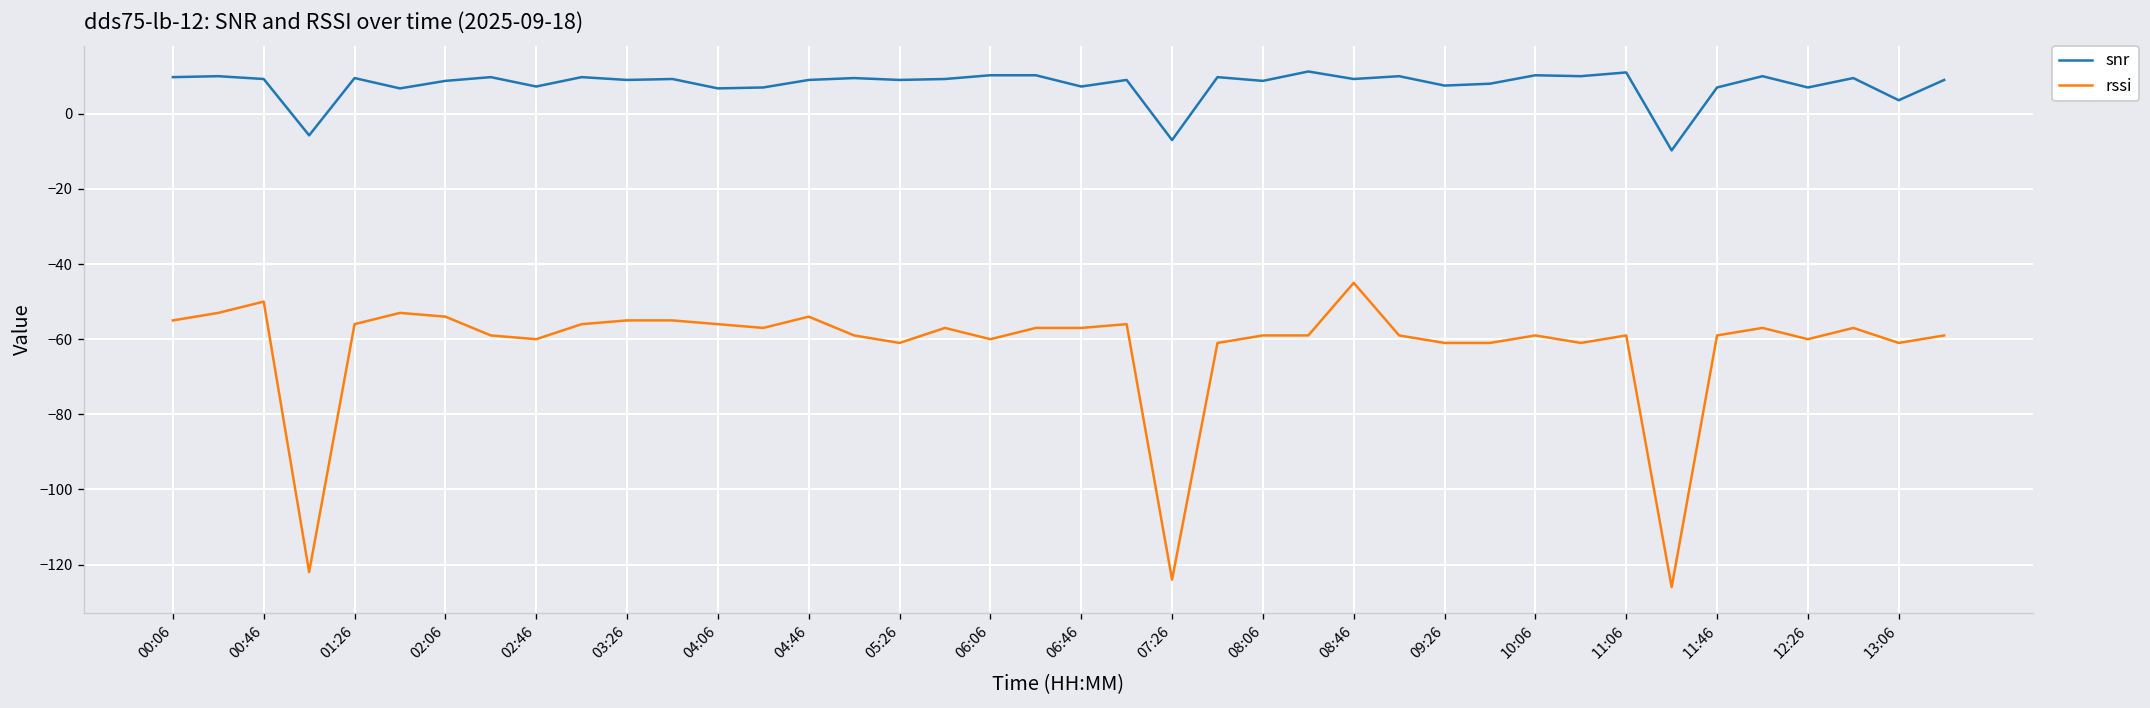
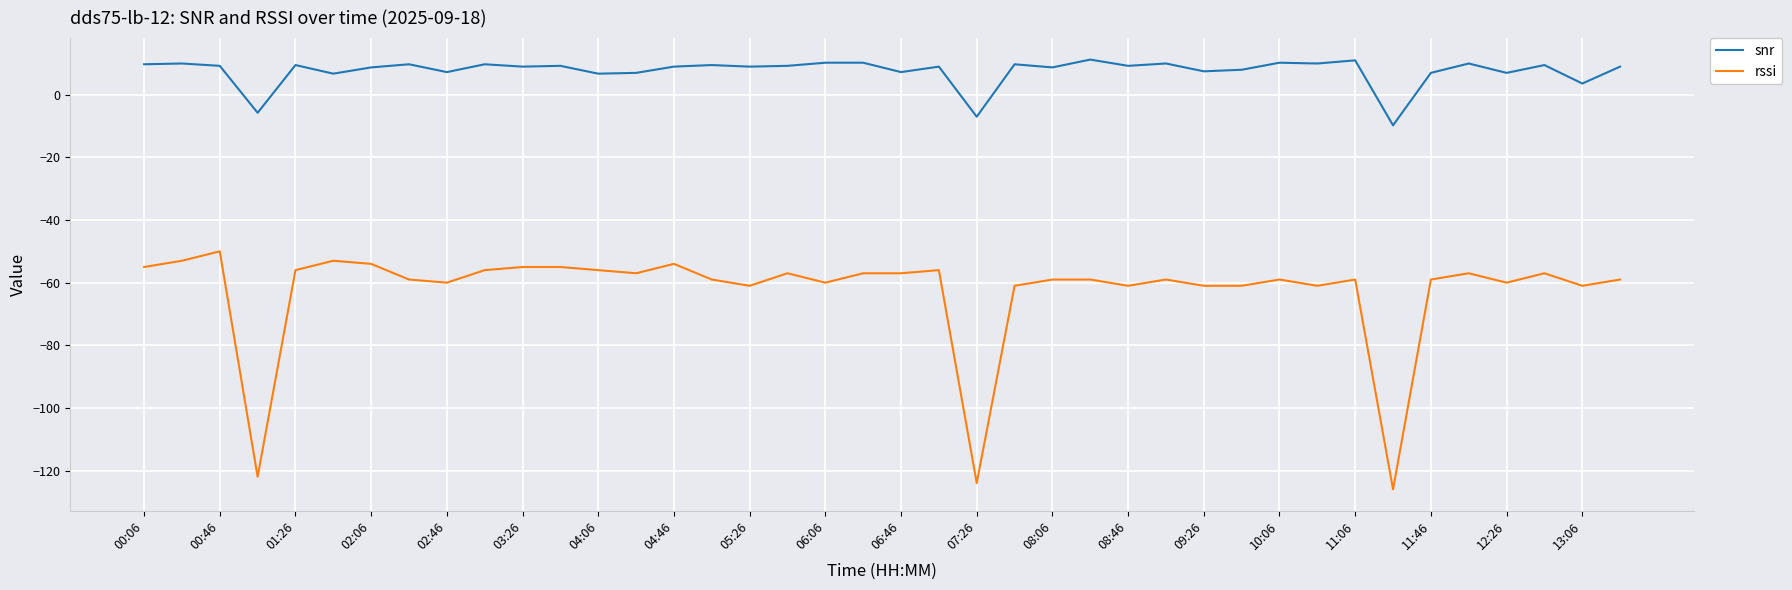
rssi, 08:46: -45 -> -61
